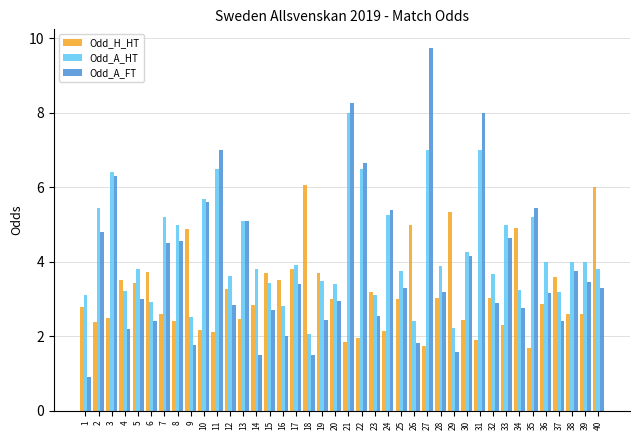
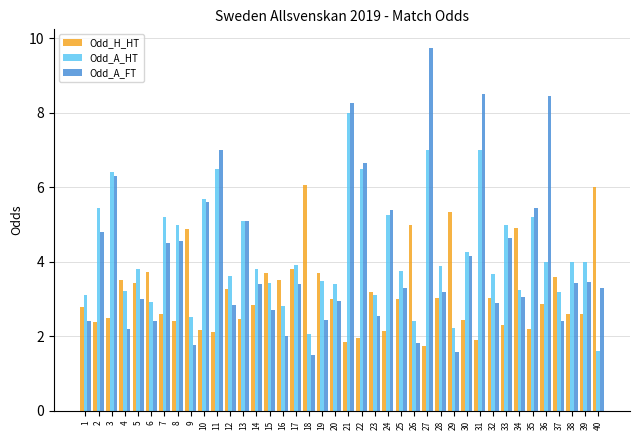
Odd_A_FT, 1: 0.9 -> 2.4
Odd_A_FT, 14: 1.5 -> 3.4
Odd_A_FT, 31: 8.0 -> 8.5
Odd_A_FT, 34: 2.8 -> 3.1
Odd_H_HT, 35: 1.7 -> 2.2
Odd_A_FT, 36: 3.2 -> 8.4
Odd_A_FT, 38: 3.8 -> 3.4
Odd_A_HT, 40: 3.8 -> 1.6
